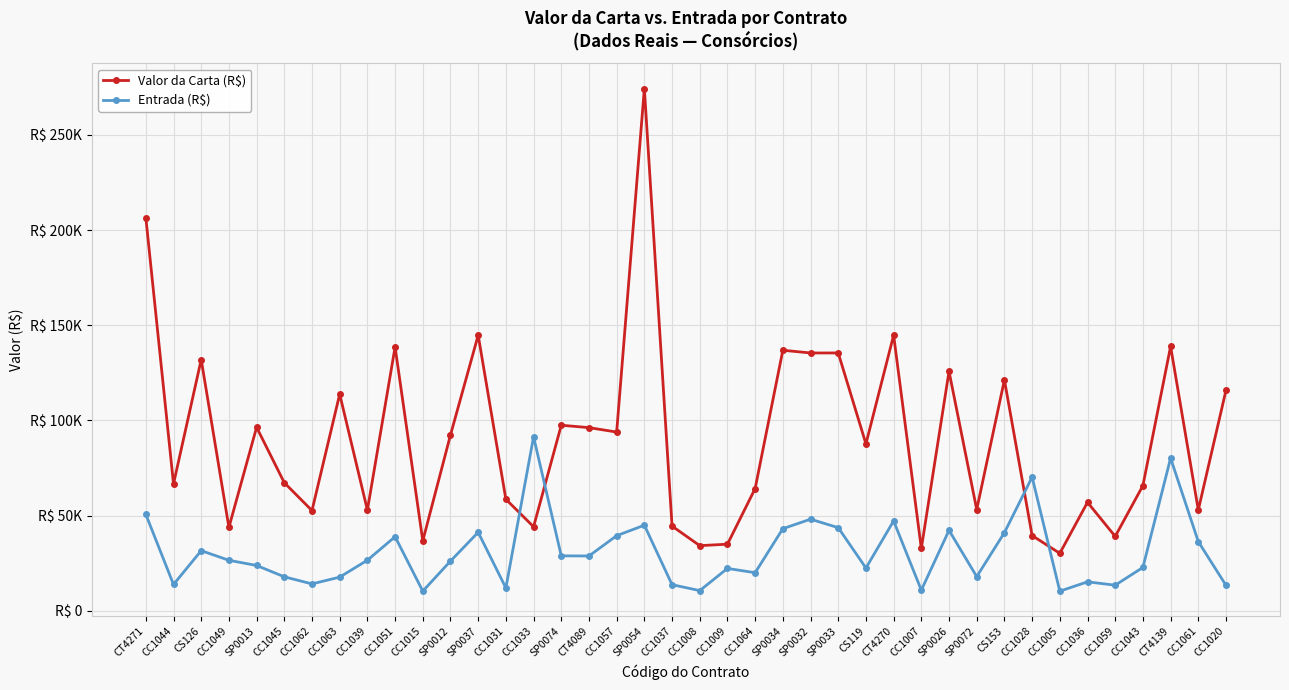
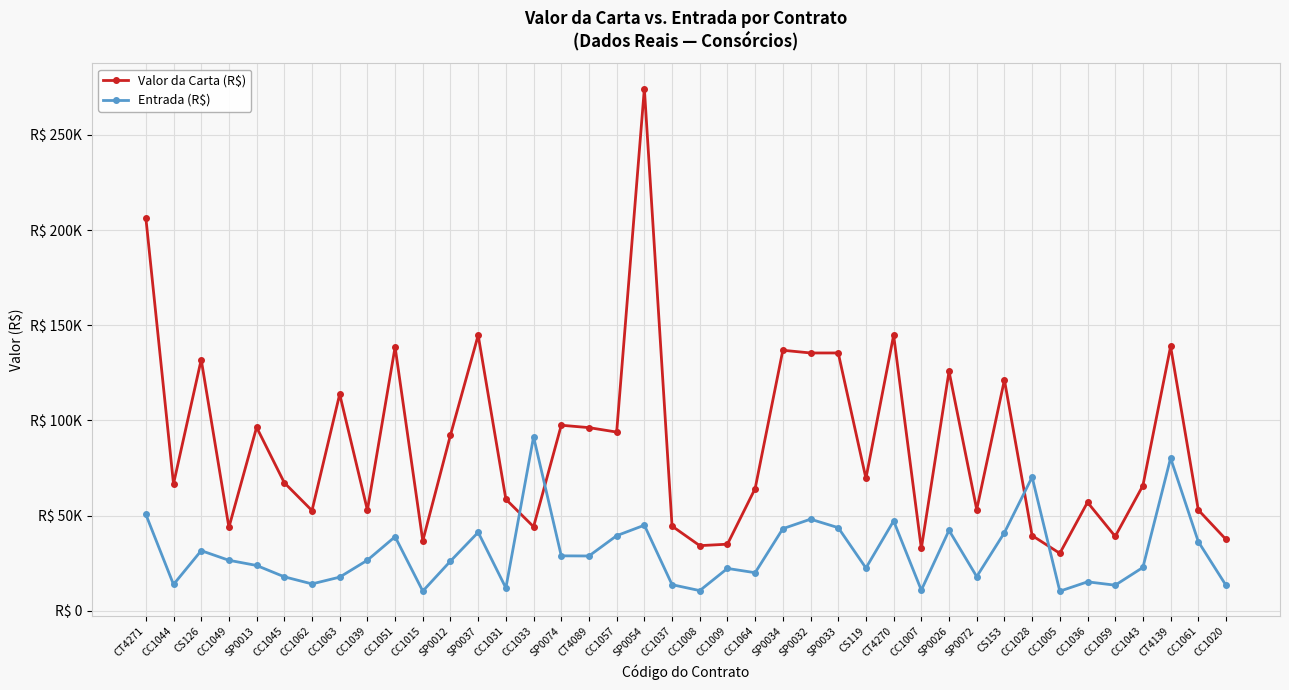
Valor da Carta (R$), CS119: R$ 88000 -> R$ 70000
Valor da Carta (R$), CC1020: R$ 116000 -> R$ 38000
